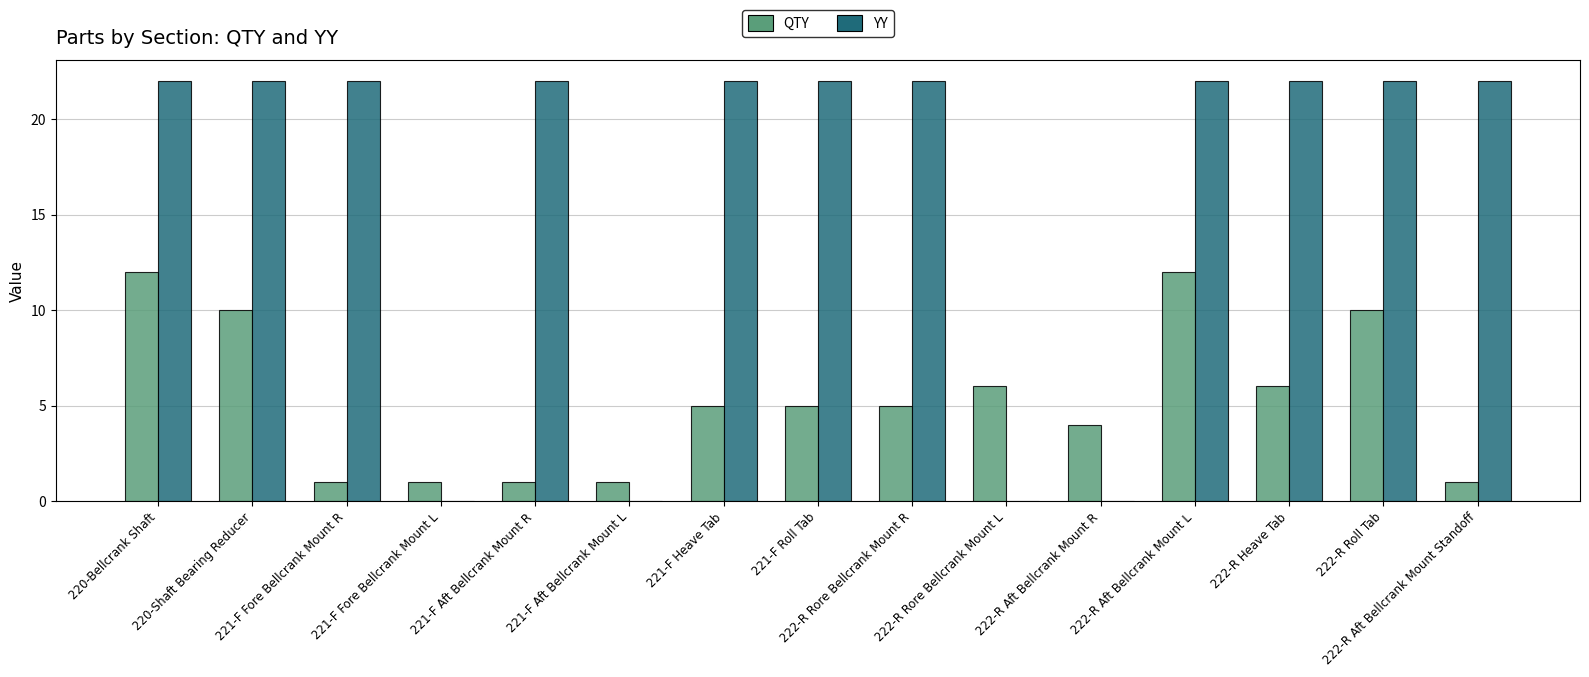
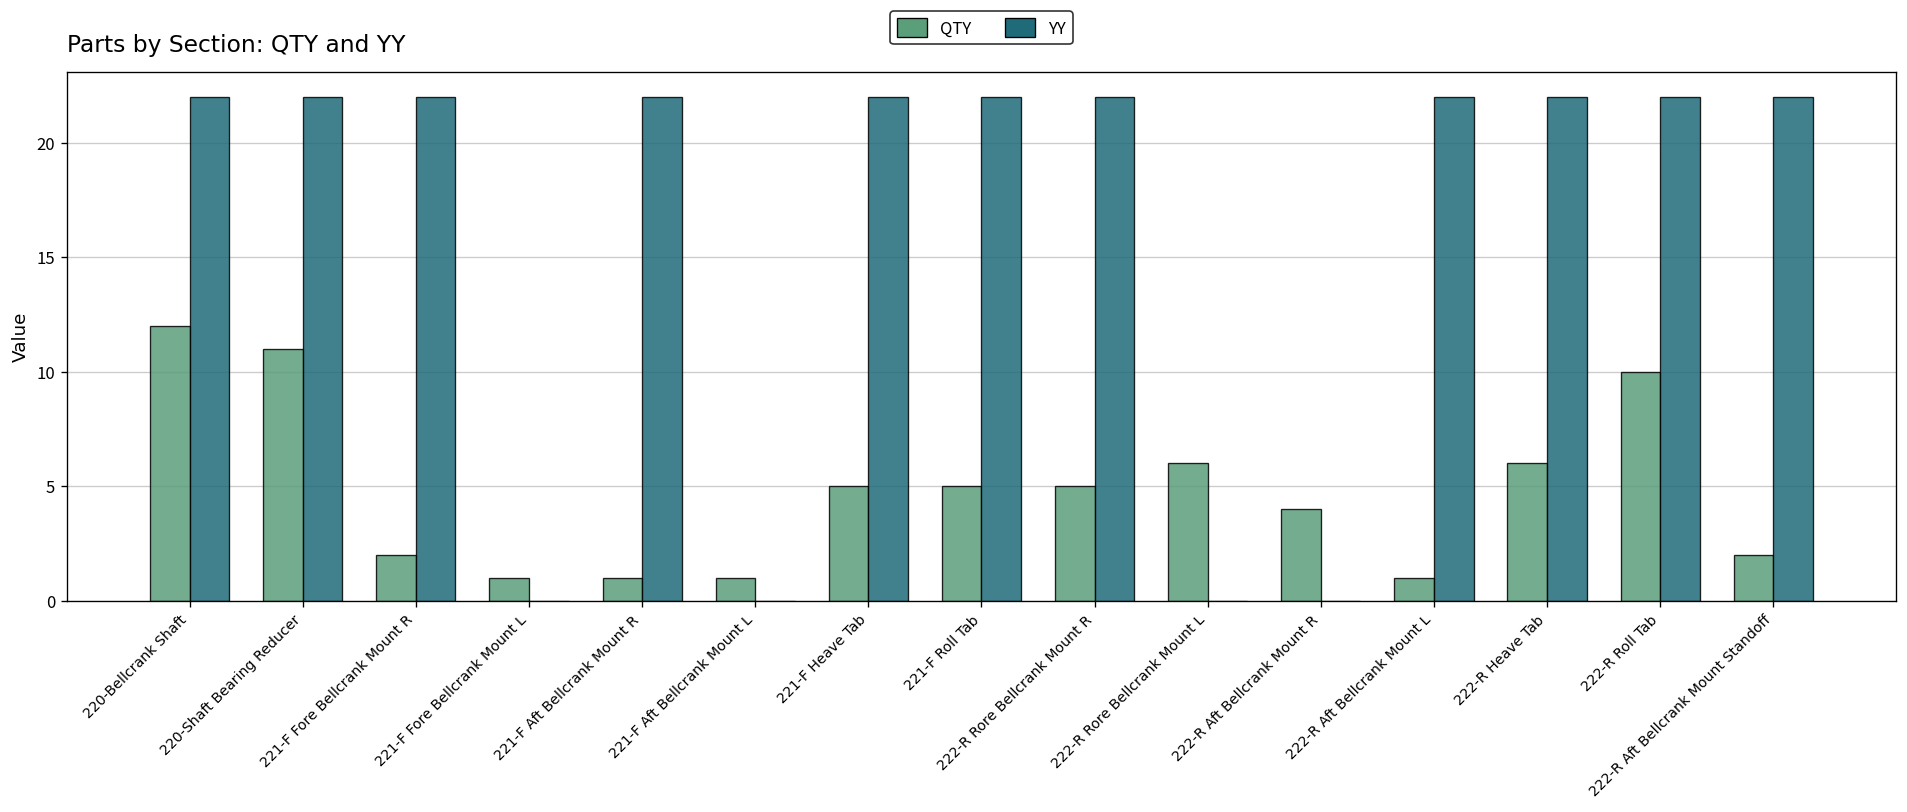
QTY, 220-Shaft Bearing Reducer: 10 -> 11
QTY, 221-F Fore Bellcrank Mount R: 1 -> 2
QTY, 222-R Aft Bellcrank Mount L: 12 -> 1
QTY, 222-R Aft Bellcrank Mount Standoff: 1 -> 2
